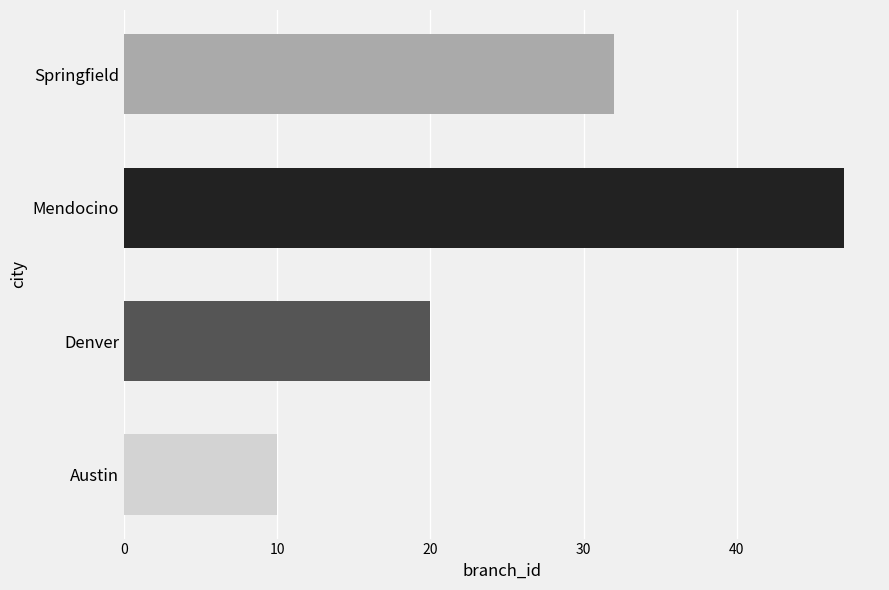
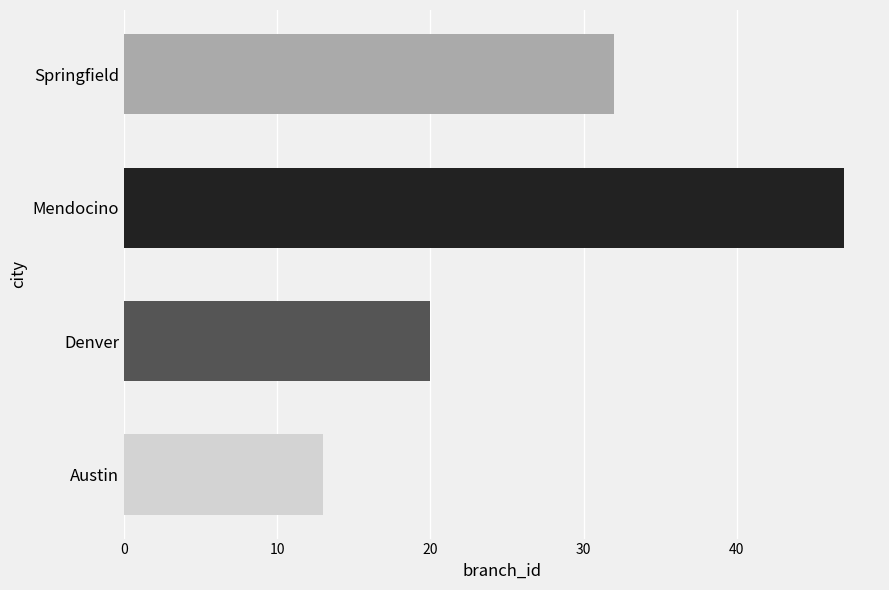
Austin: 10 -> 13
